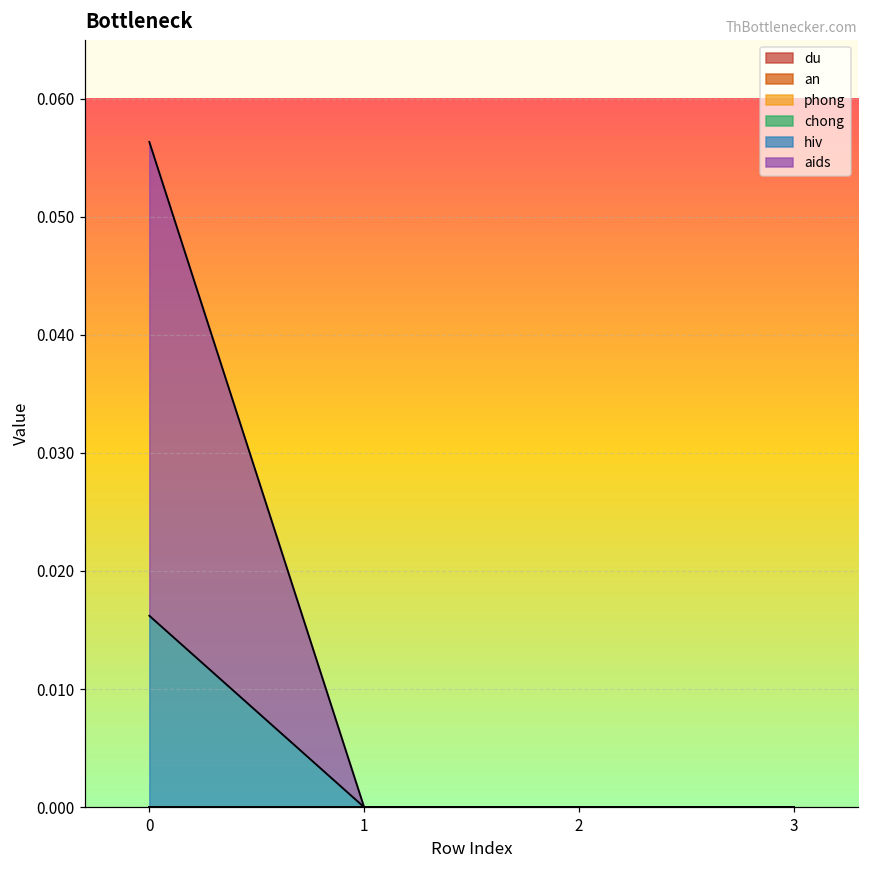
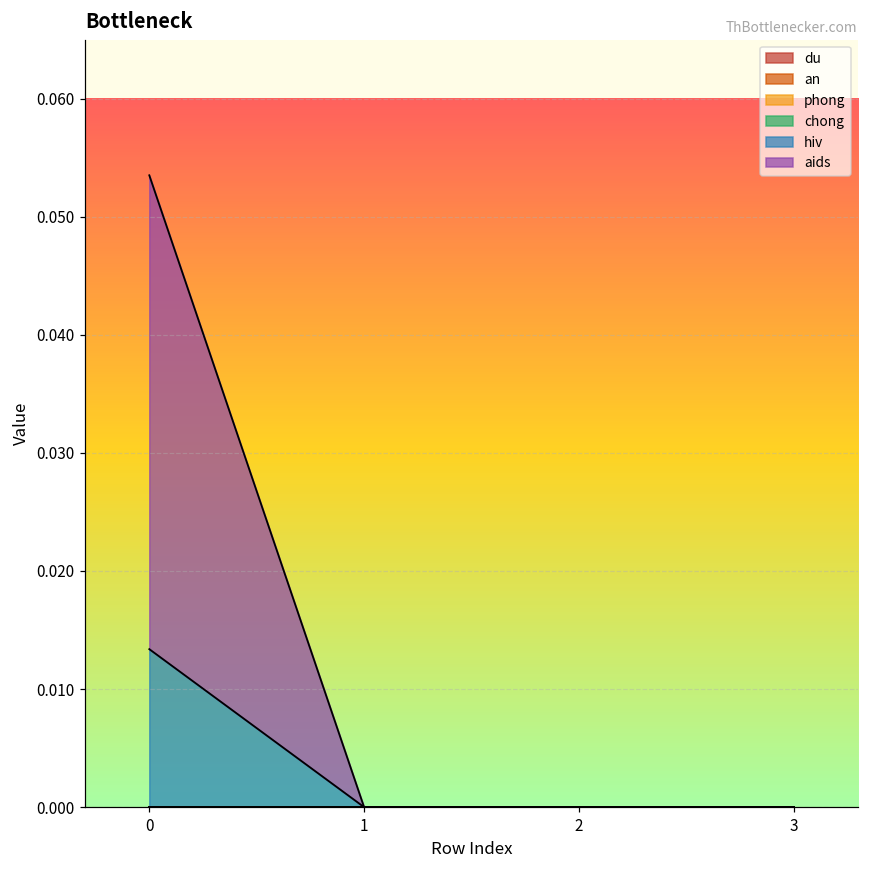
hiv, 0: 0.0162 -> 0.0134
